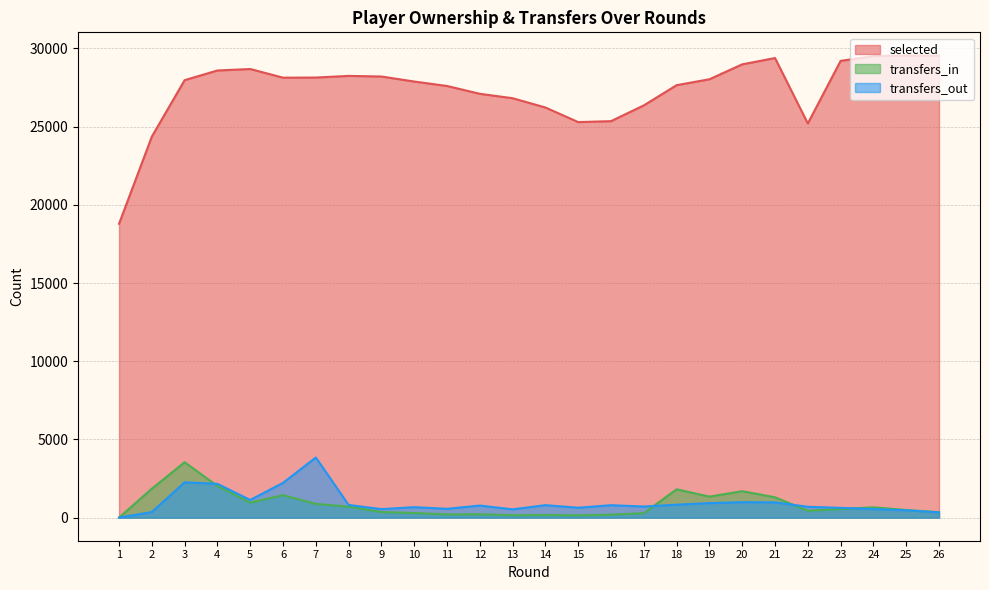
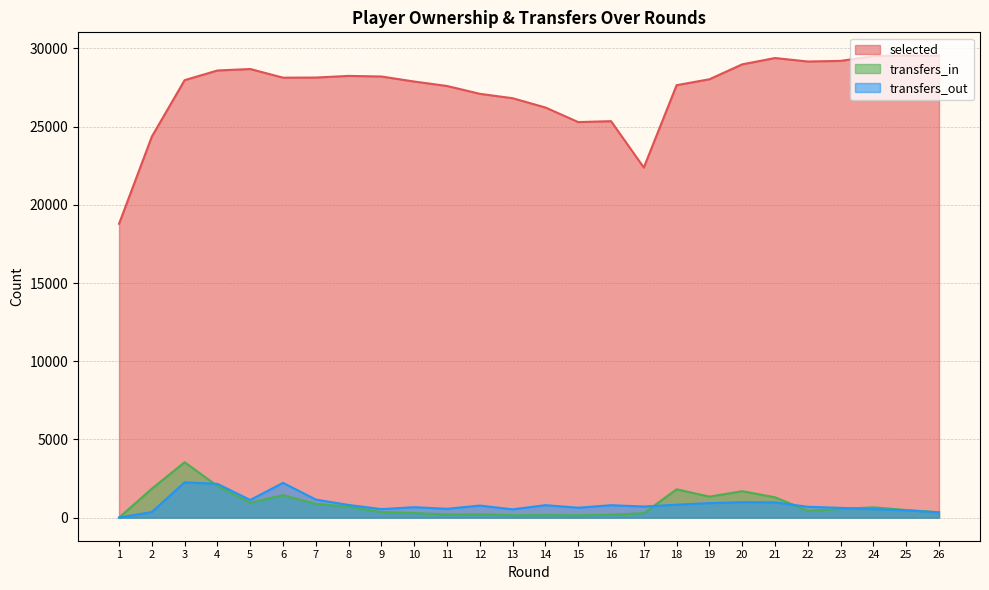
transfers_out, 7: 3800 -> 1200
selected, 17: 26400 -> 22400
selected, 22: 25200 -> 29200
